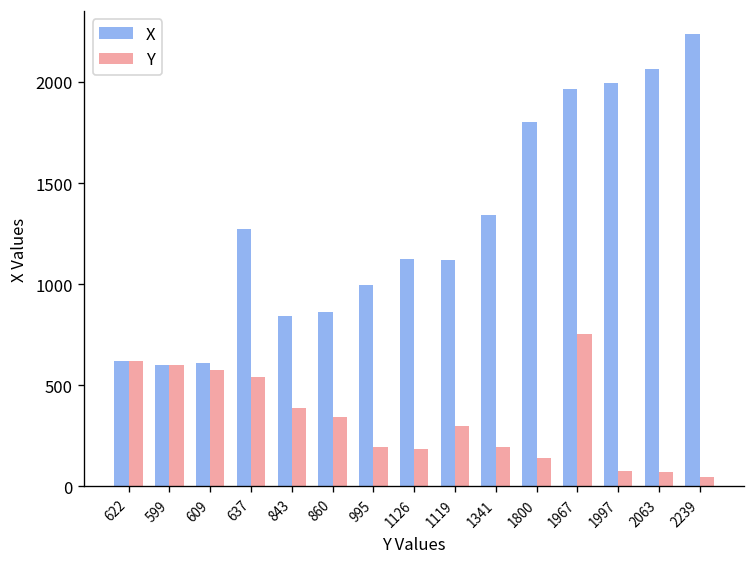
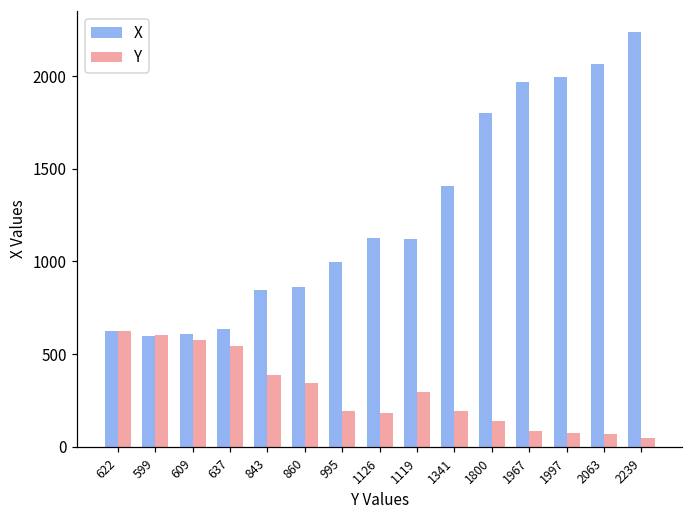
X, 637: 1280 -> 640
X, 1341: 1340 -> 1410
Y, 1967: 760 -> 90
